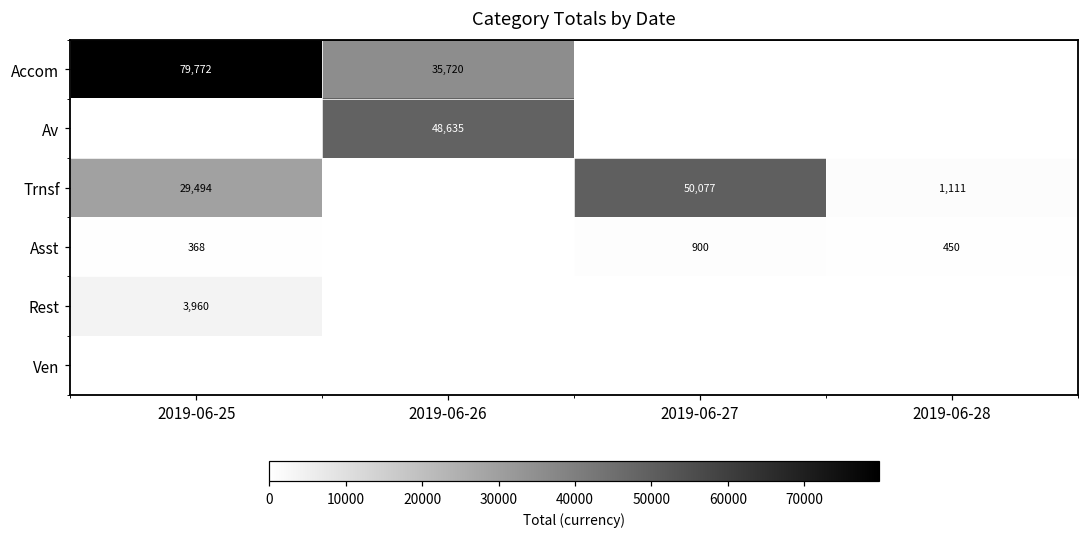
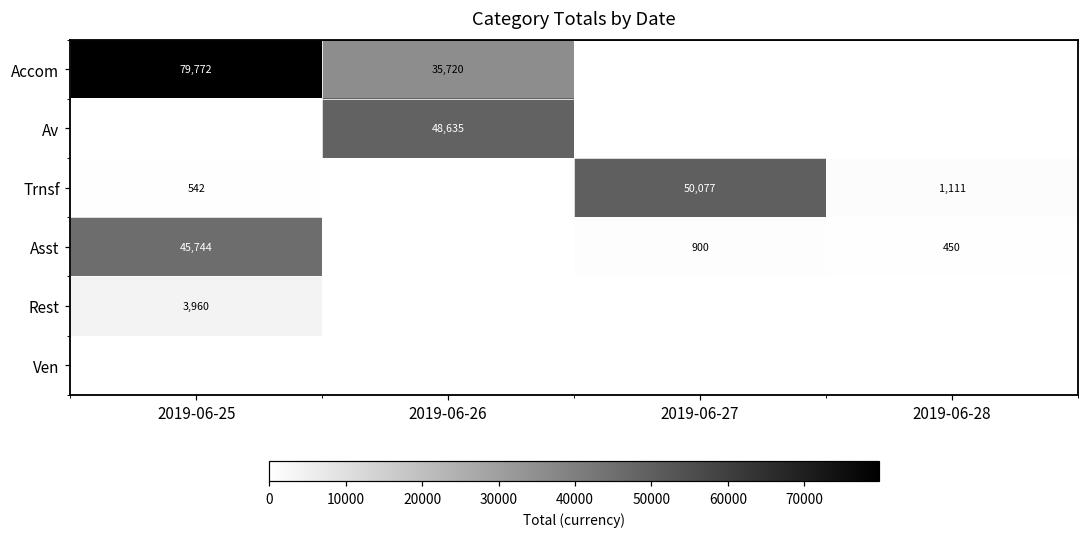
Trnsf, 2019-06-25: 29,494 -> 542
Asst, 2019-06-25: 368 -> 45,744
